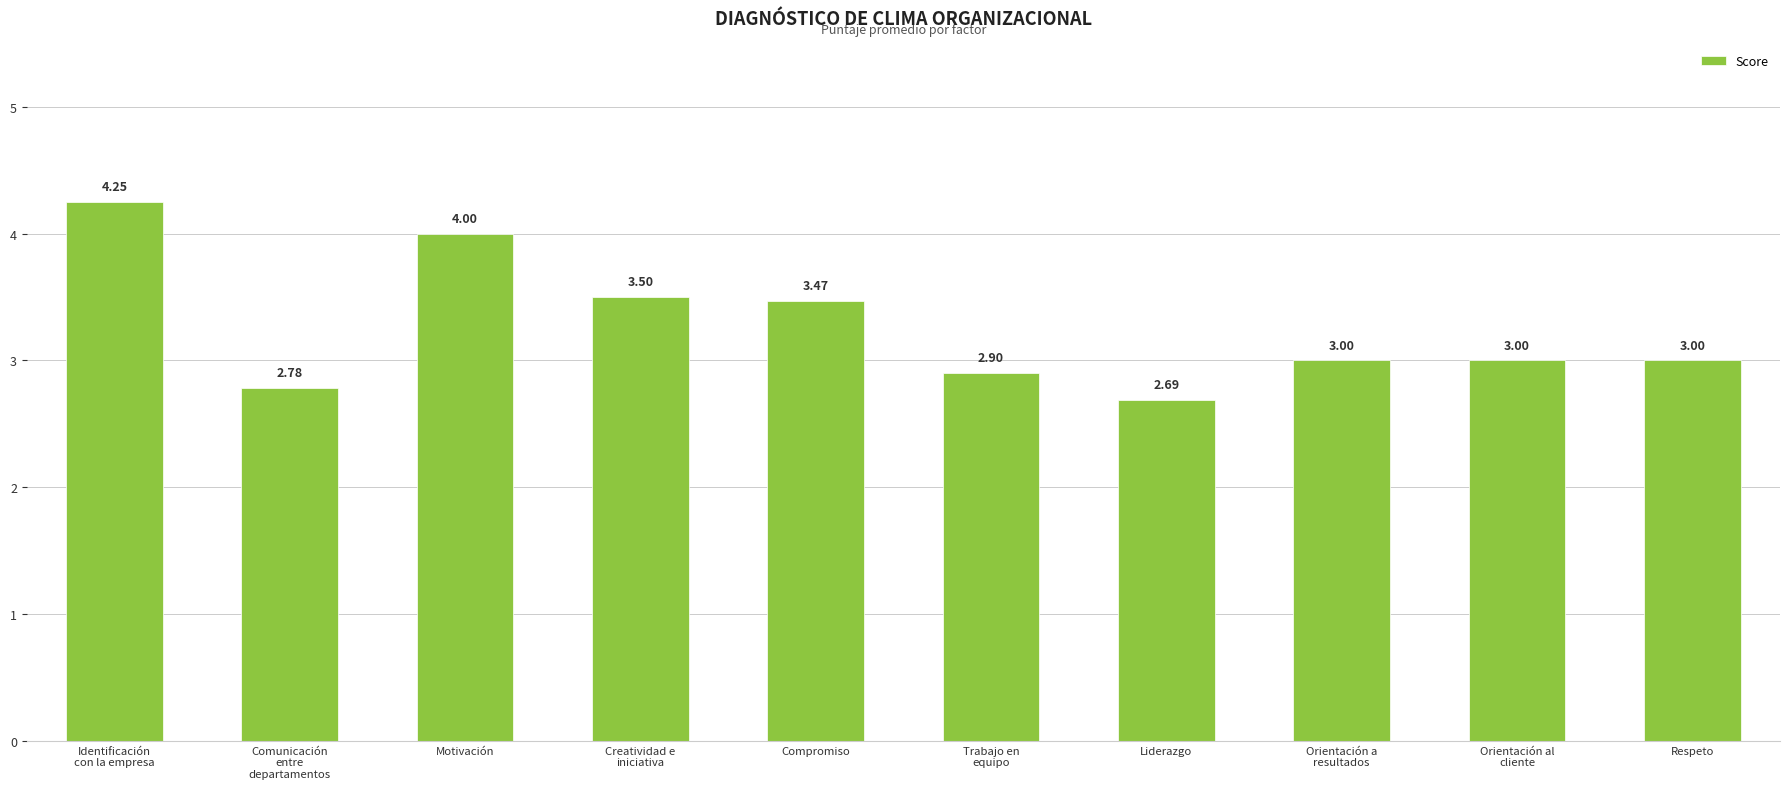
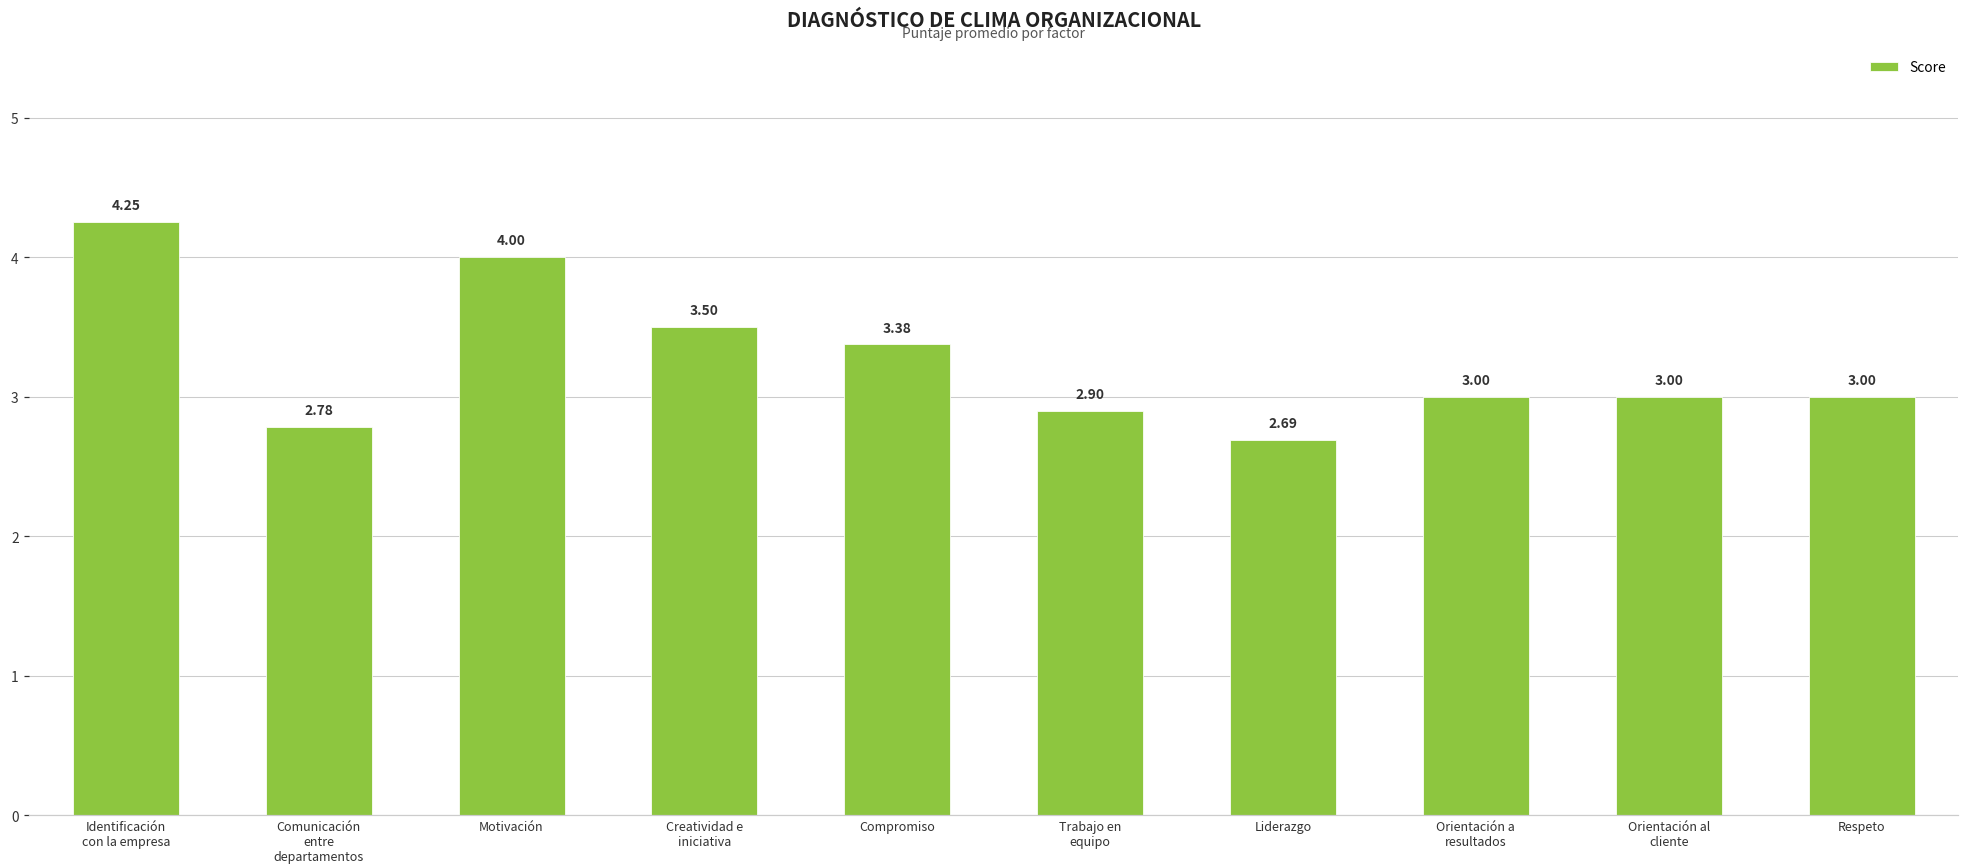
Compromiso: 3.47 -> 3.38
